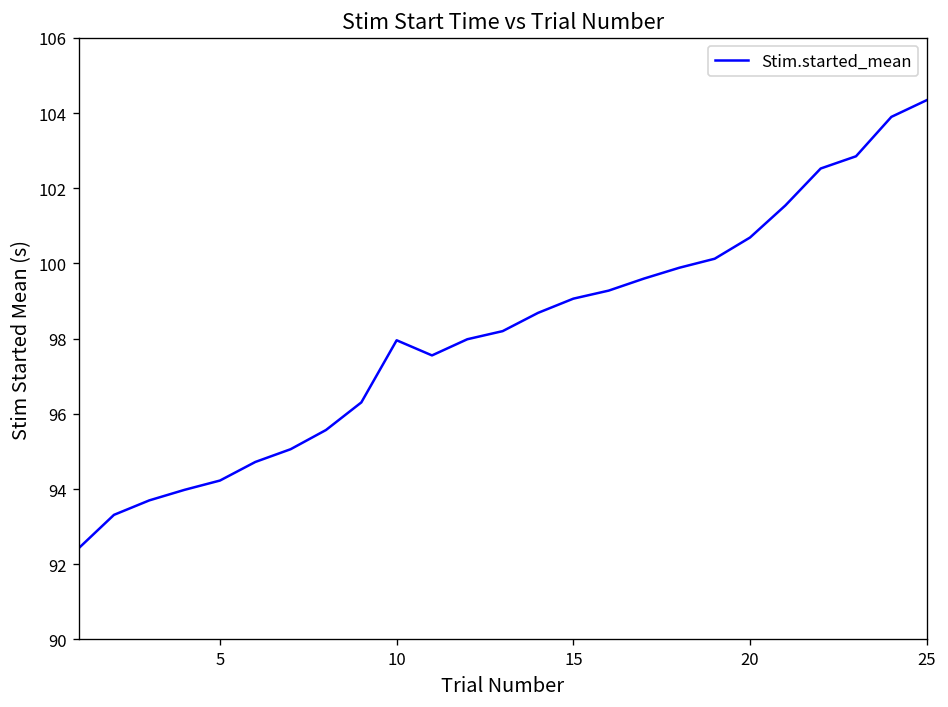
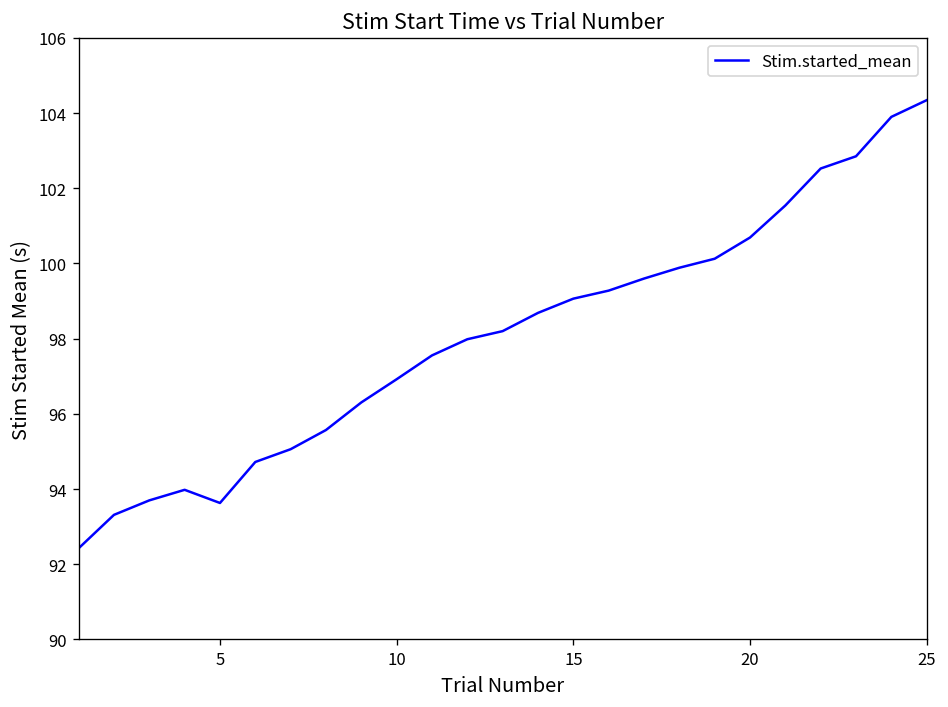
5: 94.2 -> 93.6
10: 98.0 -> 96.9
